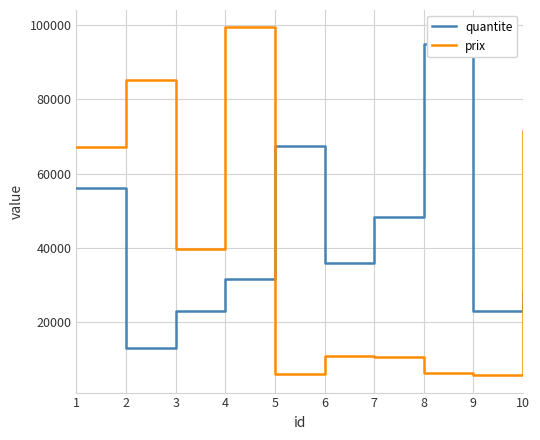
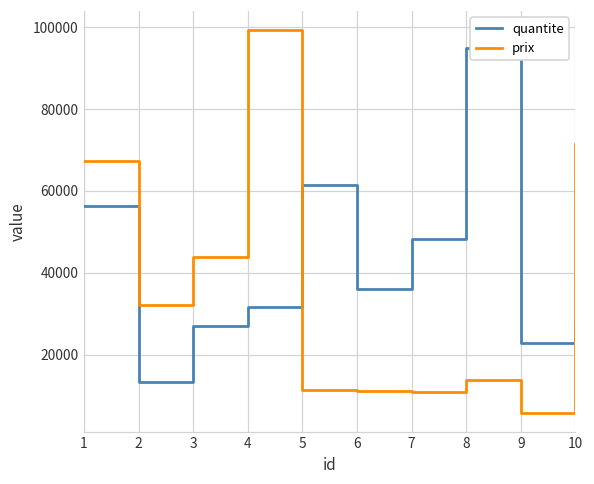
prix, 2: 85000 -> 32000
quantite, 3: 23000 -> 27000
prix, 3: 40000 -> 44000
quantite, 5: 67000 -> 62000
prix, 5: 6000 -> 11000
prix, 8: 6000 -> 14000
